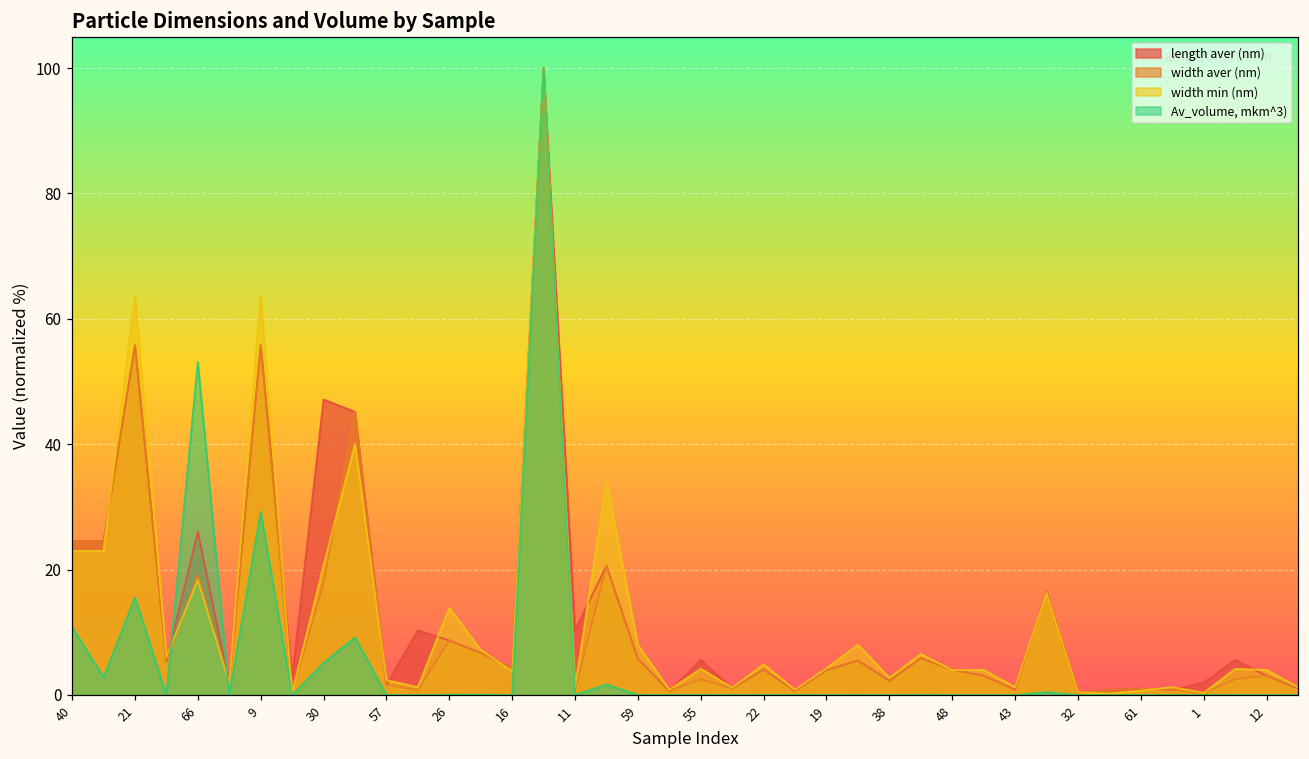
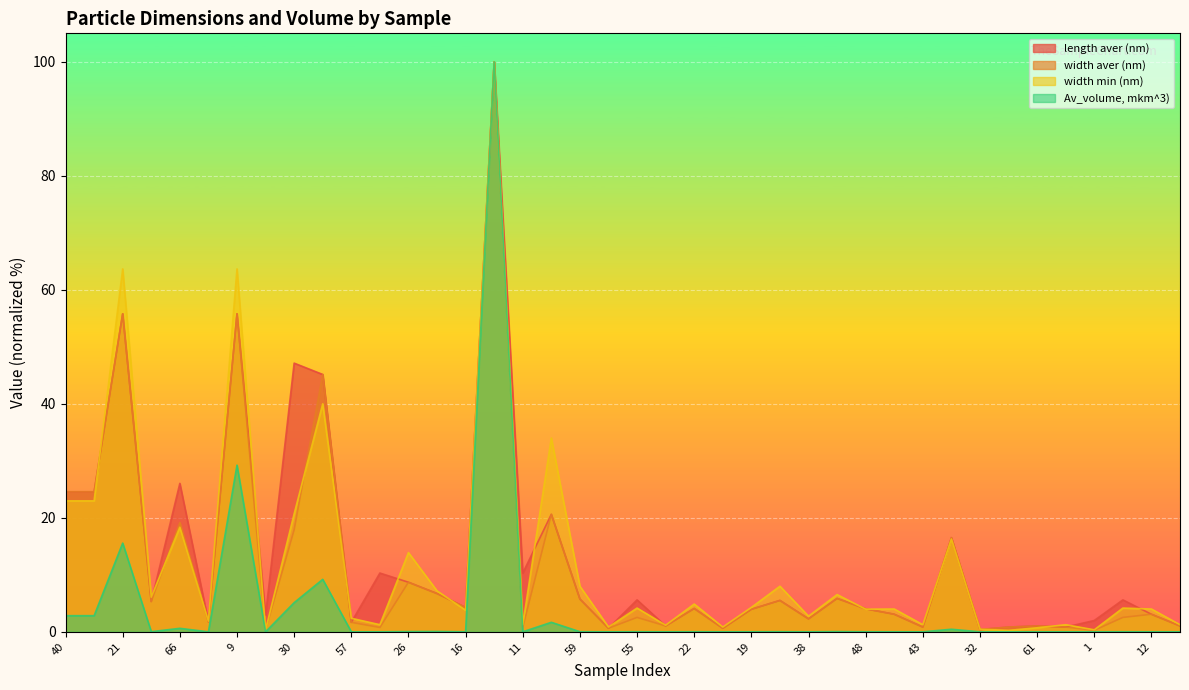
Av_volume, mkm^3), 40: 11 -> 3
Av_volume, mkm^3), 66: 53 -> 1
